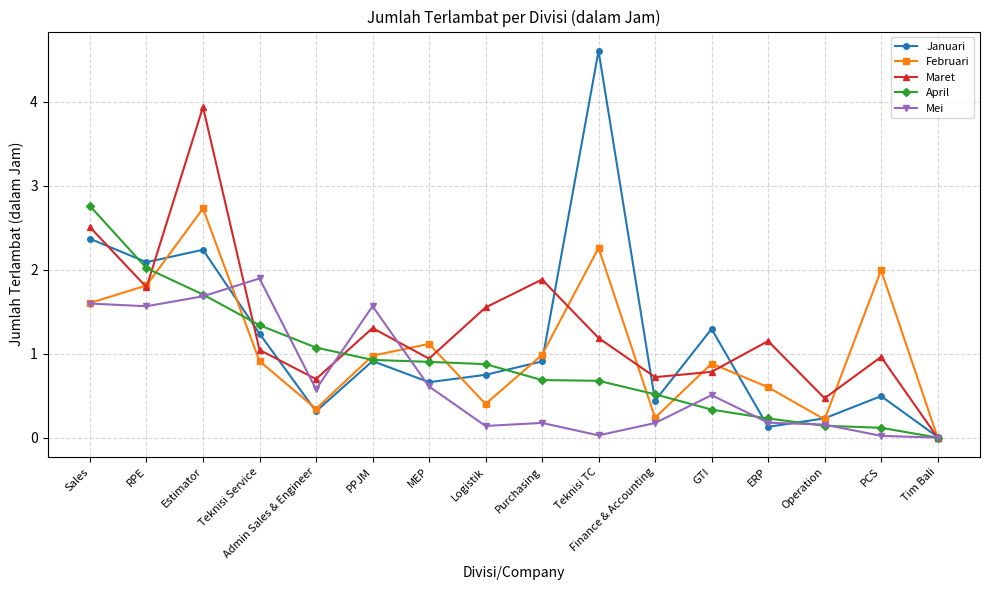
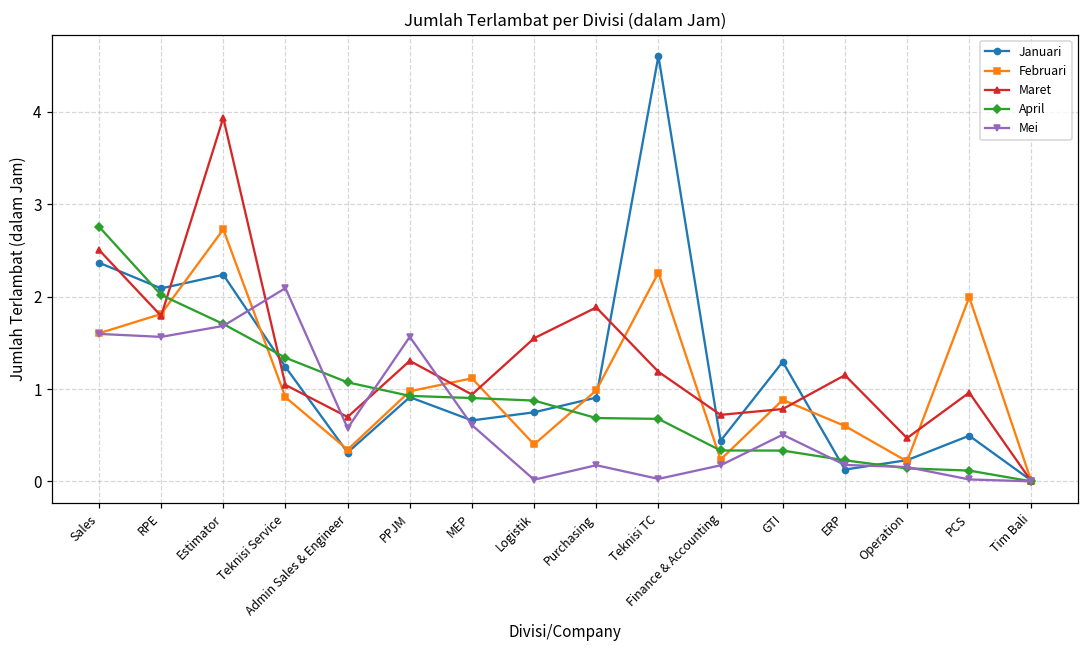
Mei, Teknisi Service: 1.9 -> 2.1
Mei, Logistik: 0.1 -> 0.0
April, Finance & Accounting: 0.5 -> 0.3
